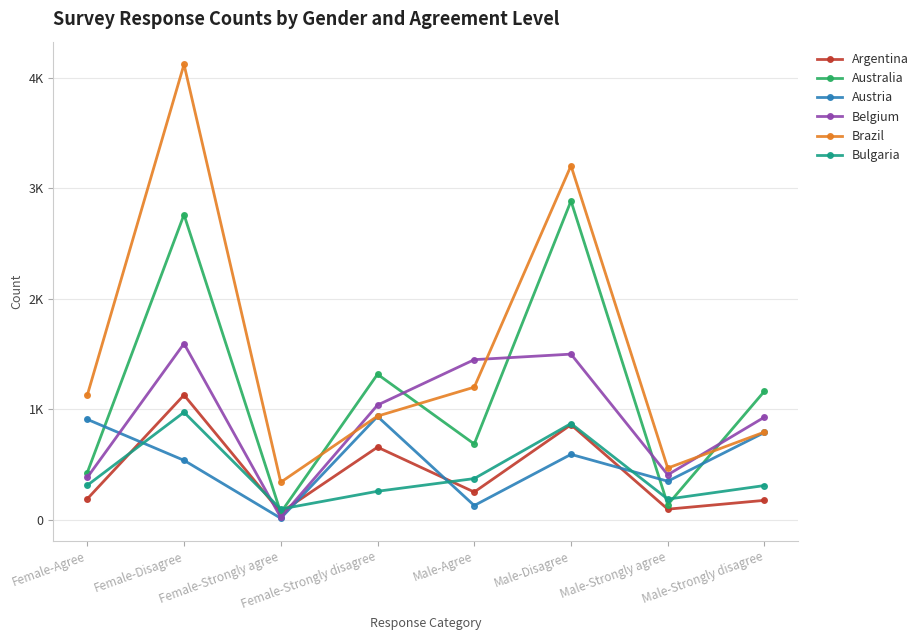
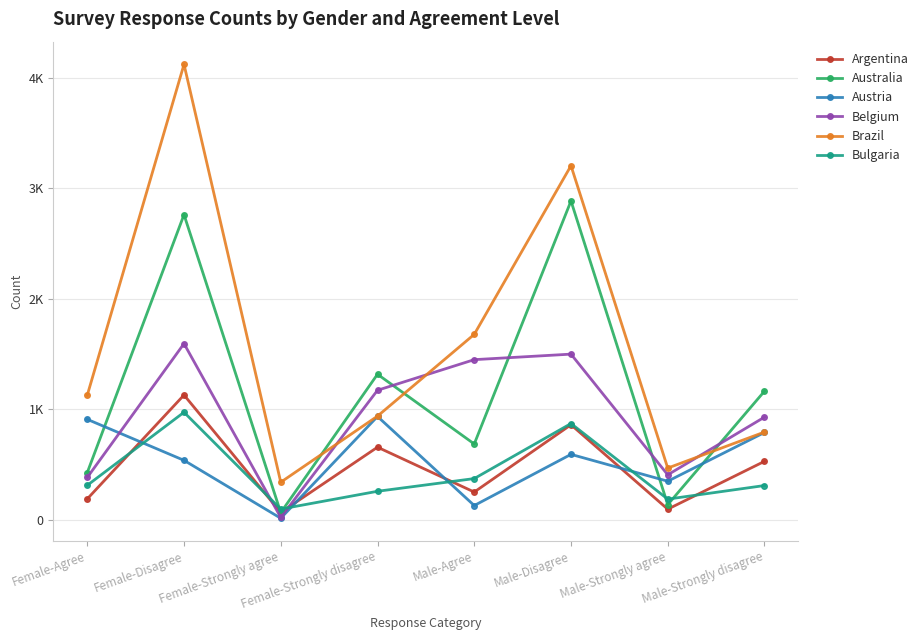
Belgium, Female-Strongly disagree: 1040 -> 1170
Brazil, Male-Agree: 1200 -> 1680
Argentina, Male-Strongly disagree: 180 -> 530
